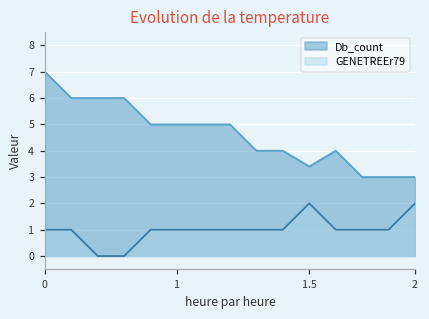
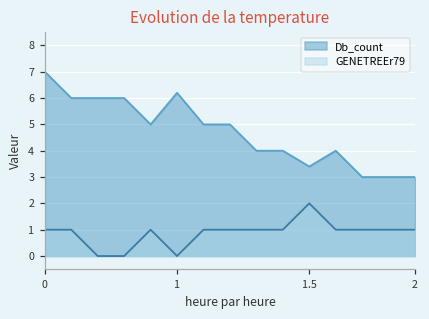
Db_count, 1: 5.0 -> 6.2
GENETREEr79, 1: 1 -> 0
GENETREEr79, 2: 2 -> 1
